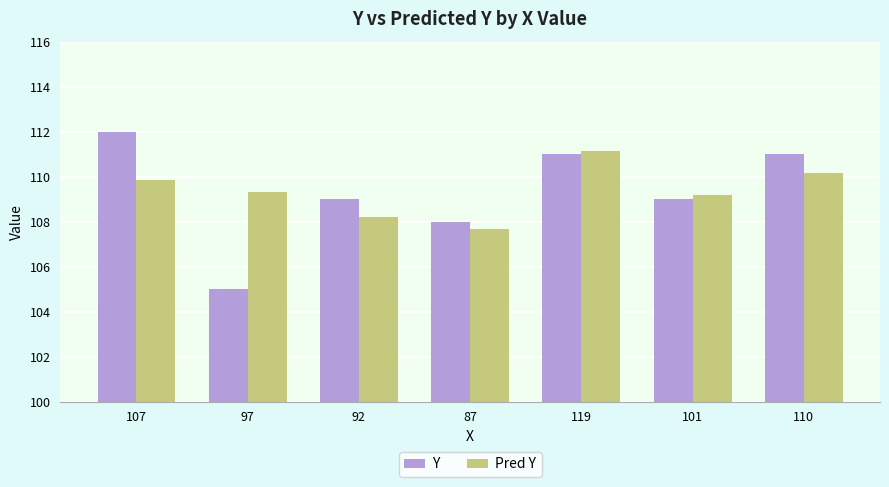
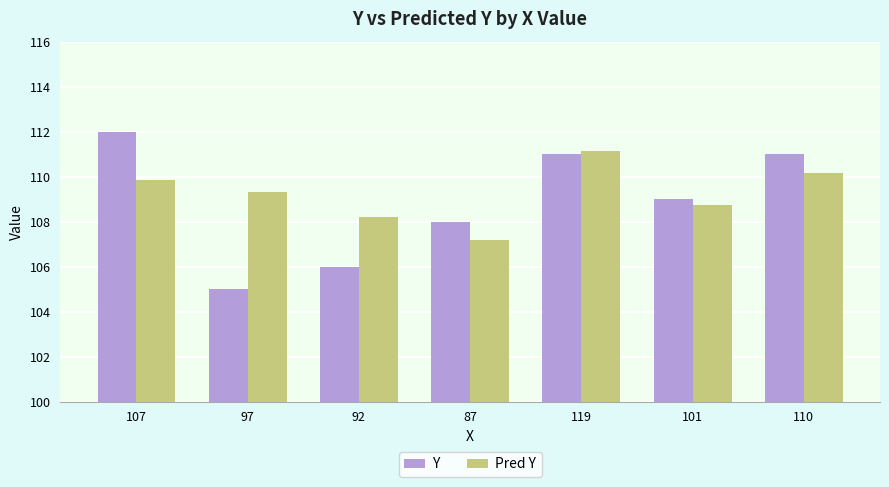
Y, 92: 109 -> 106
Pred Y, 87: 107.7 -> 107.2
Pred Y, 101: 109.2 -> 108.8
